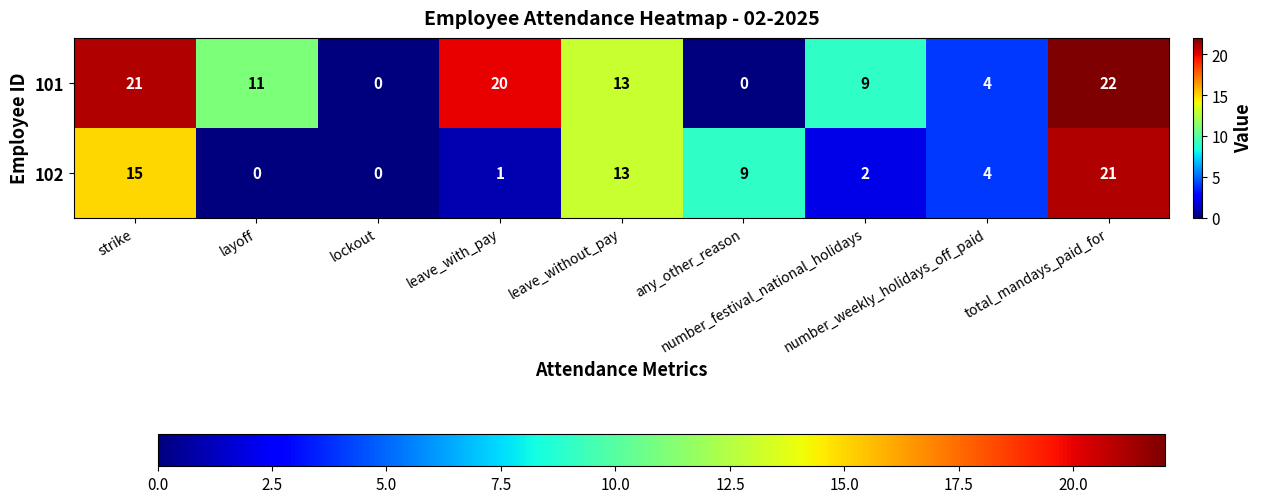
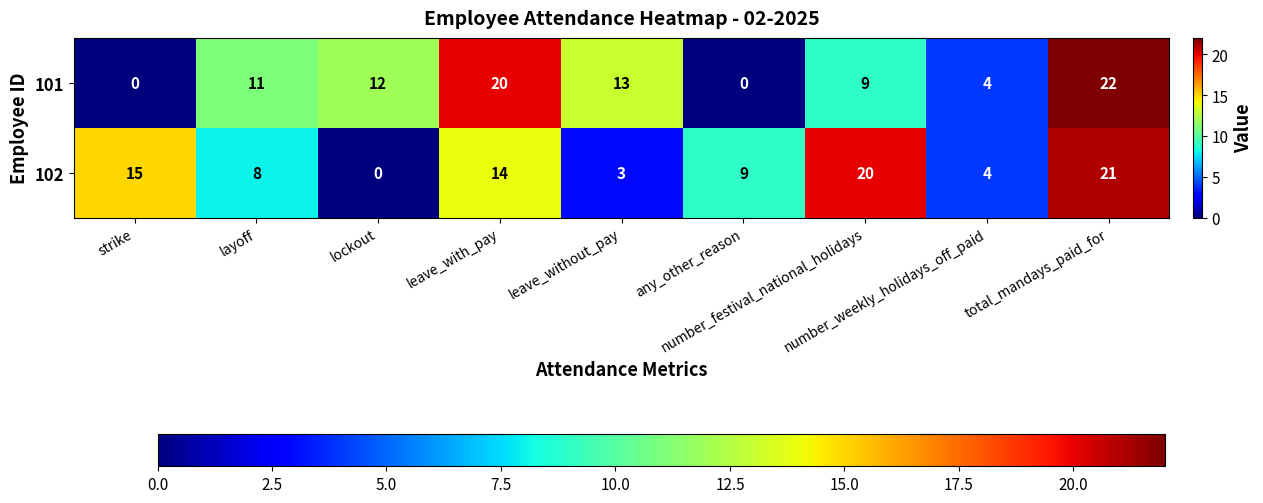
101, strike: 21 -> 0
101, lockout: 0 -> 12
102, layoff: 0 -> 8
102, leave_with_pay: 1 -> 14
102, leave_without_pay: 13 -> 3
102, number_festival_national_holidays: 2 -> 20
